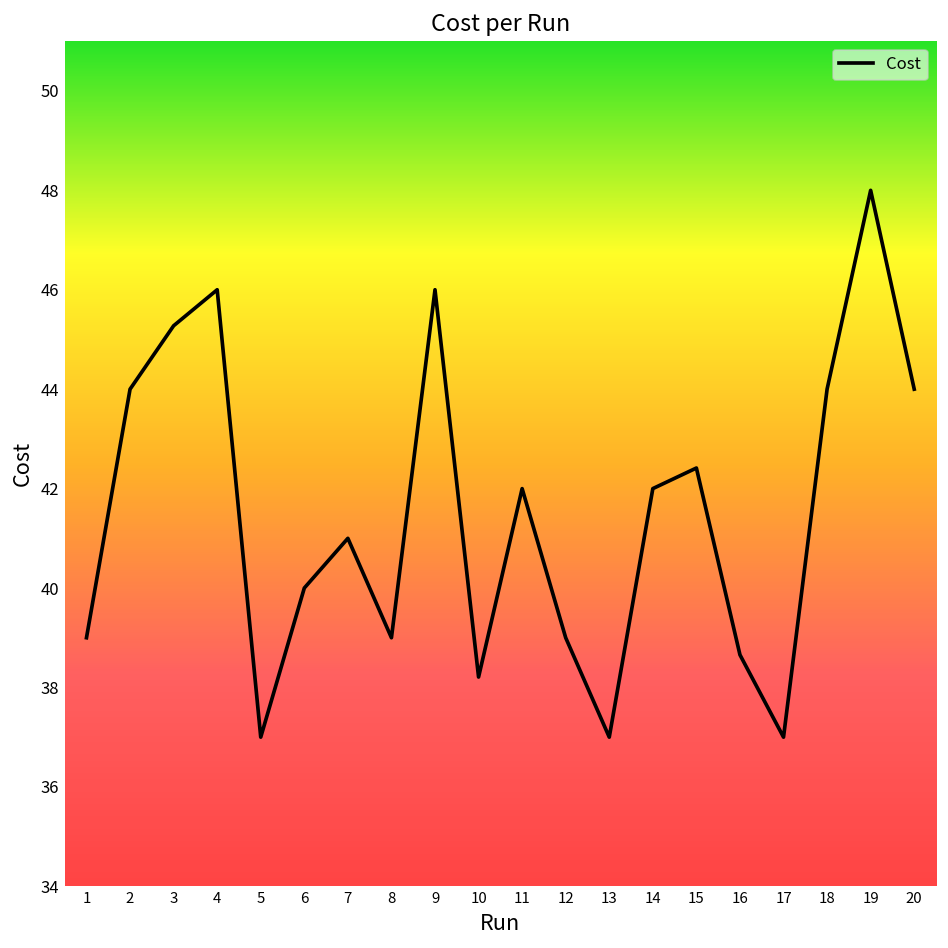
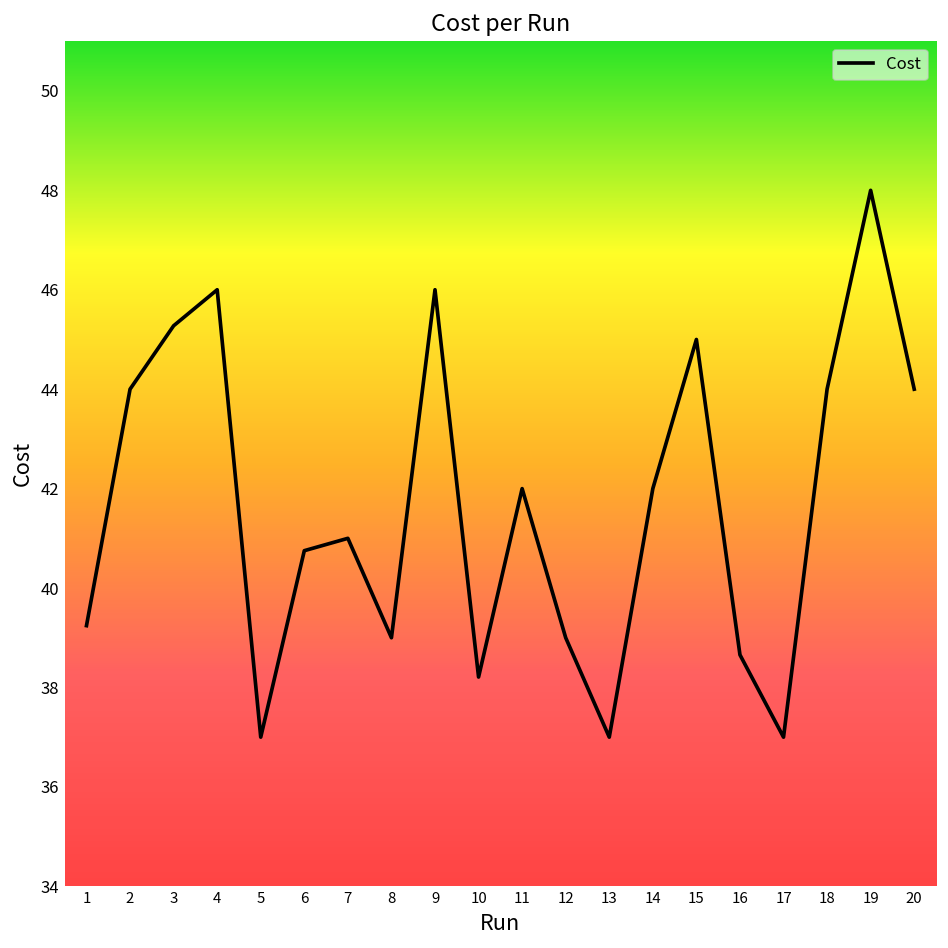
1: 39.0 -> 39.2
6: 40.0 -> 40.8
15: 42.4 -> 45.0
